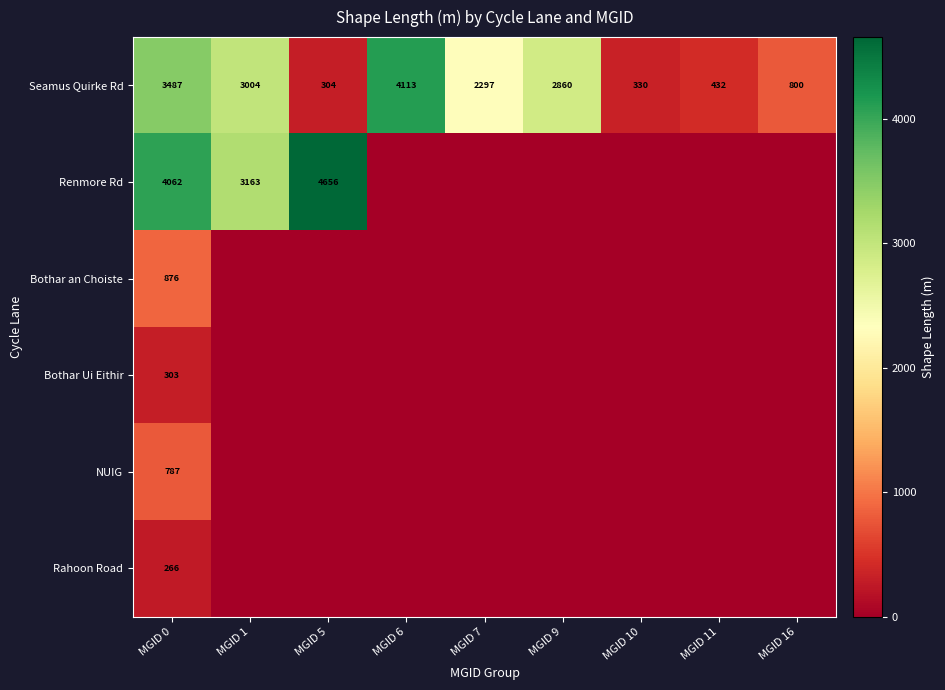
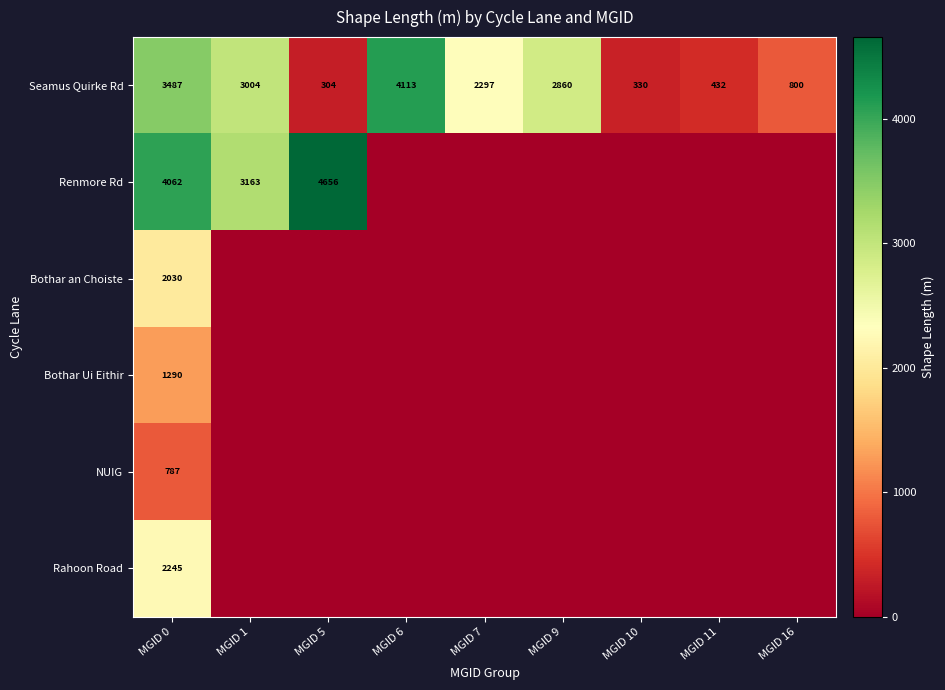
Bothar an Choiste, MGID 0: 876 -> 2030
Bothar Ui Eithir, MGID 0: 303 -> 1290
Rahoon Road, MGID 0: 266 -> 2245
